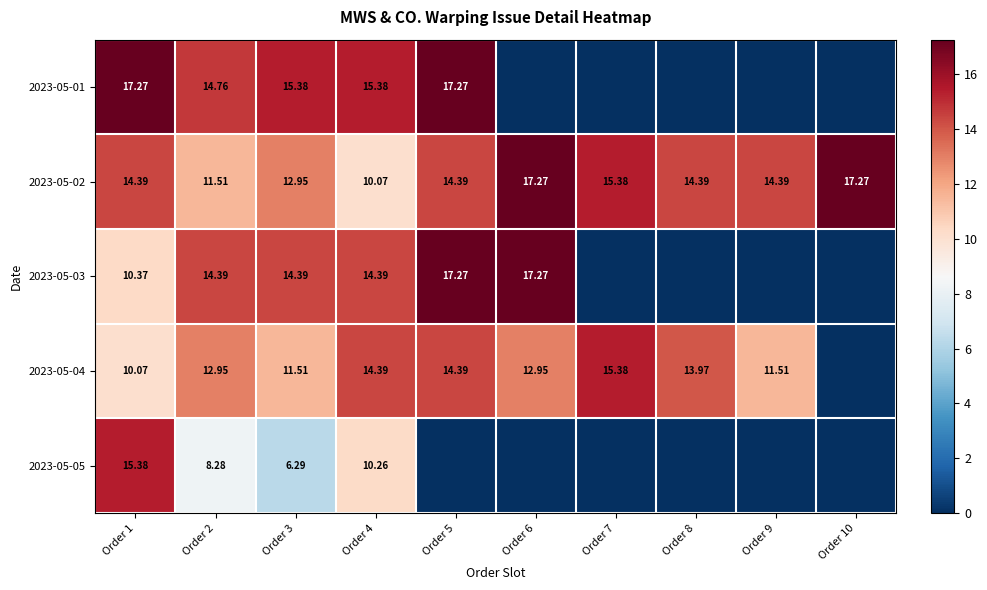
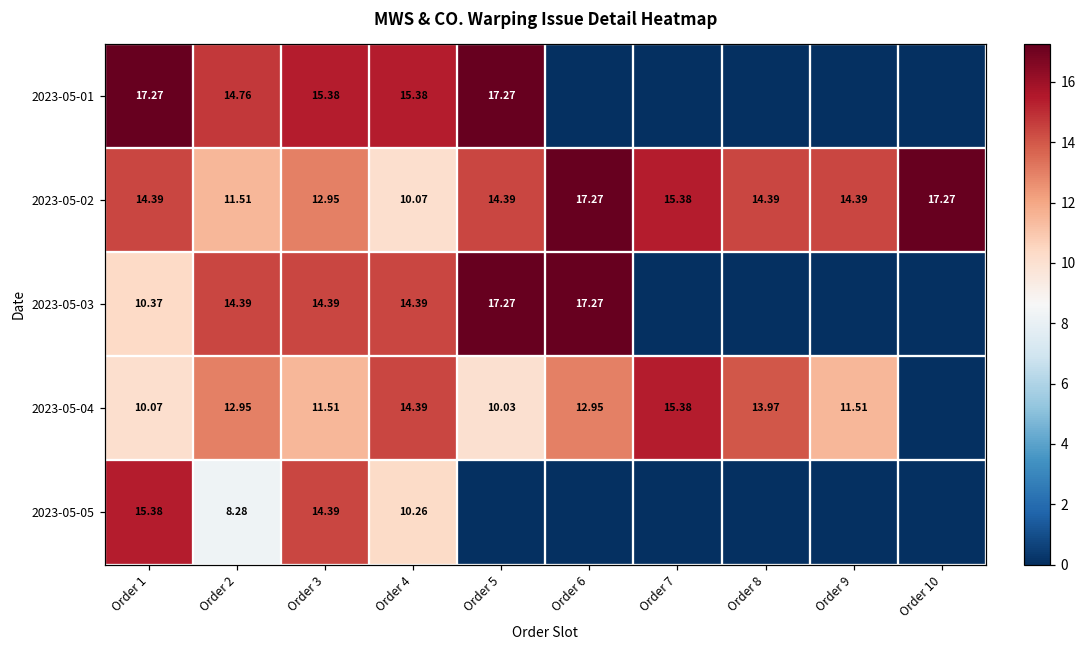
2023-05-04, Order 5: 14.39 -> 10.03
2023-05-05, Order 3: 6.29 -> 14.39
